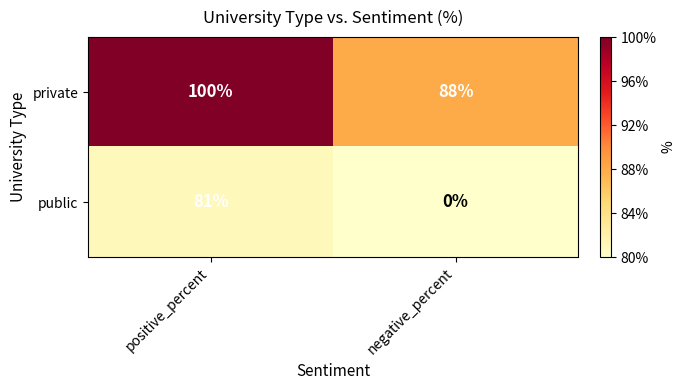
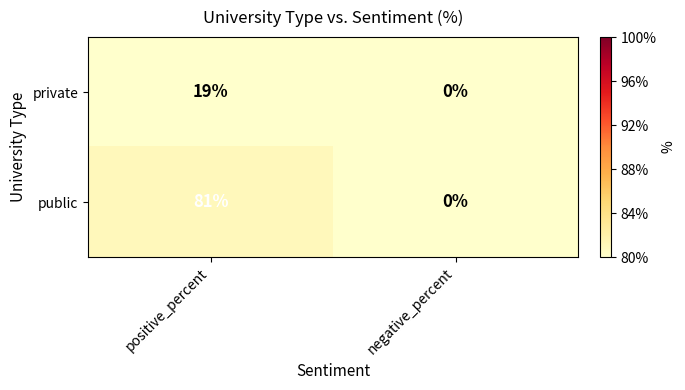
private, positive_percent: 100% -> 19%
private, negative_percent: 88% -> 0%
